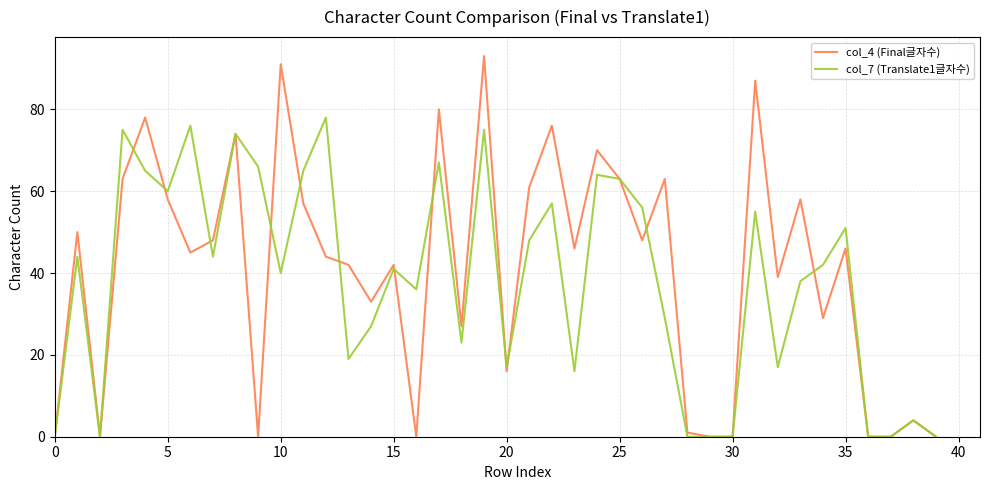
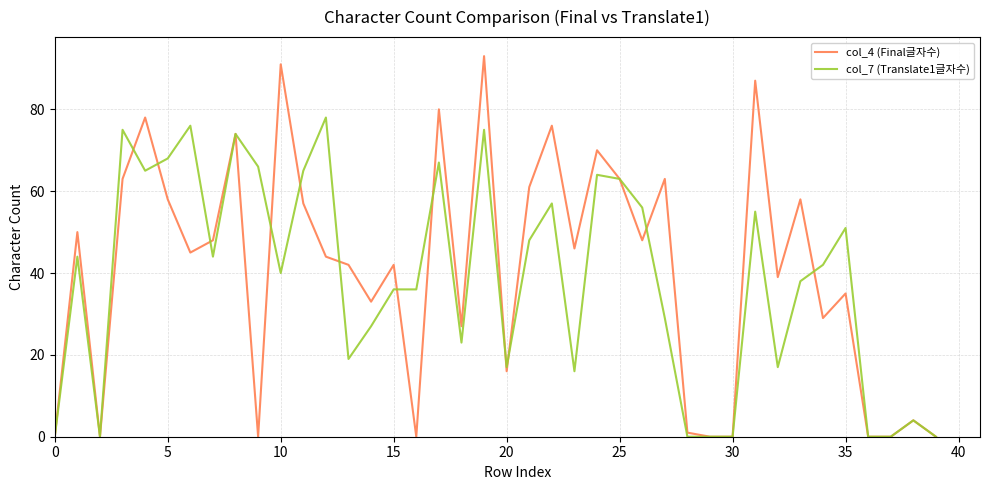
col_7 (Translate1글자수), 5: 60 -> 68
col_7 (Translate1글자수), 15: 41 -> 36
col_4 (Final글자수), 35: 46 -> 35
